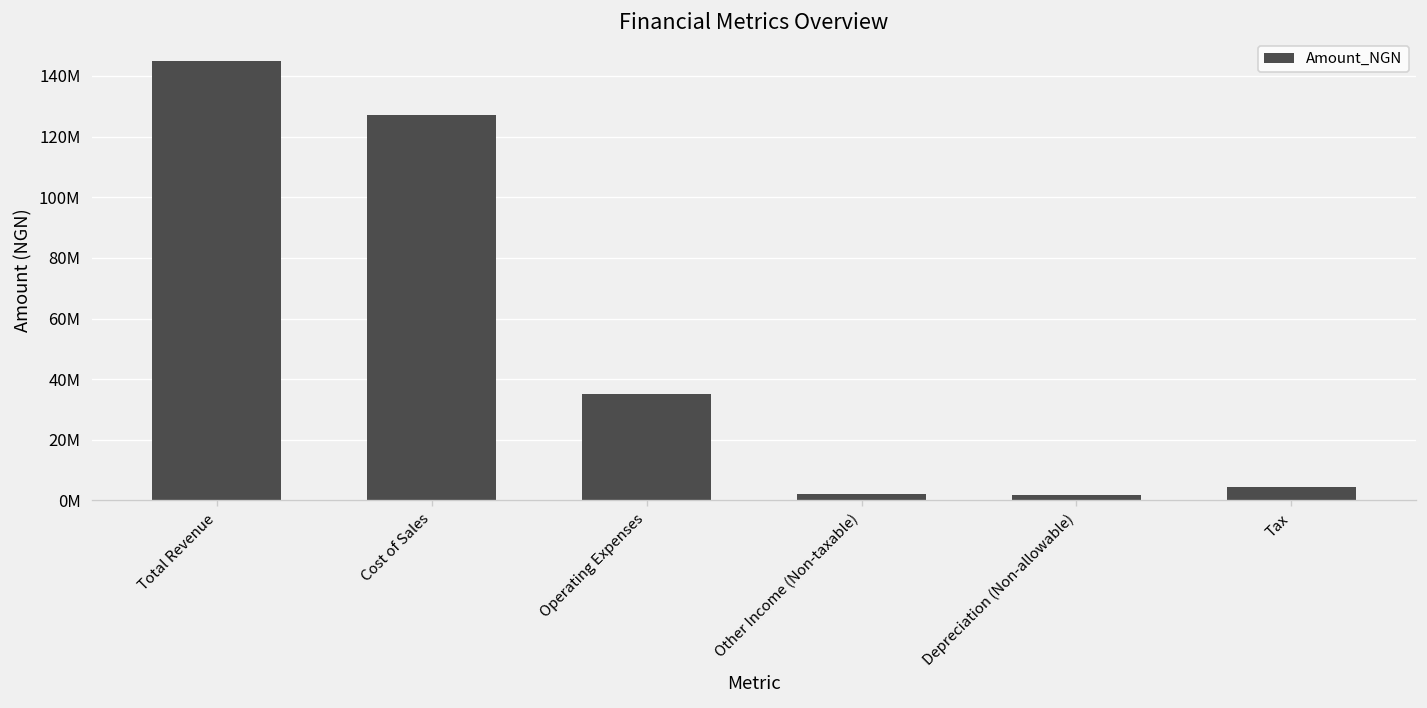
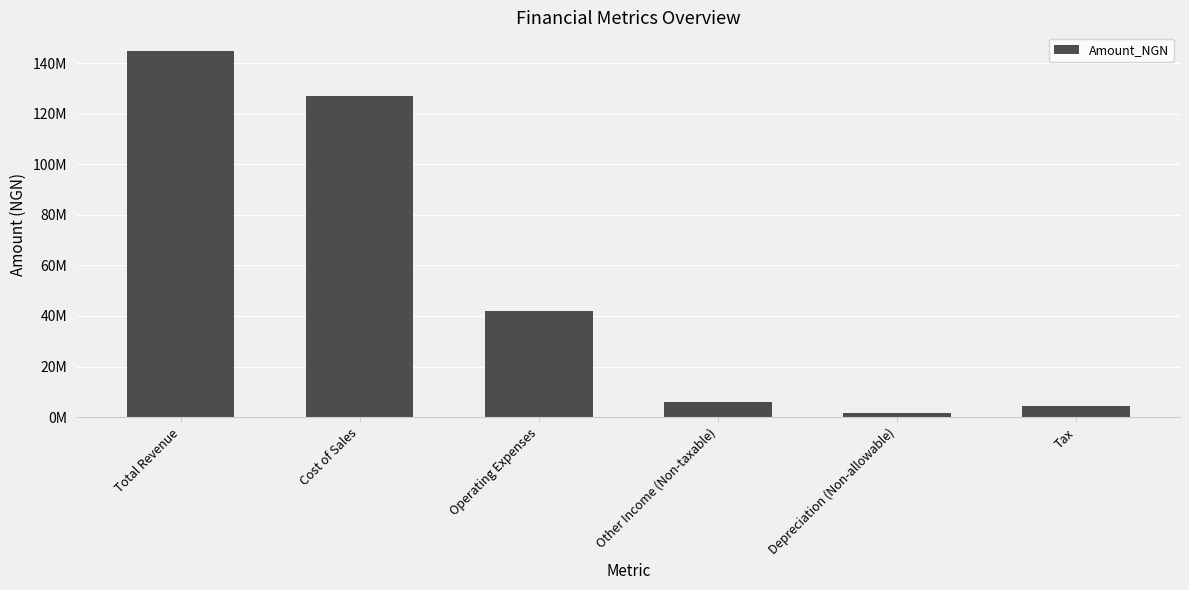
Operating Expenses: 35000000 -> 42000000
Other Income (Non-taxable): 2000000 -> 6000000
